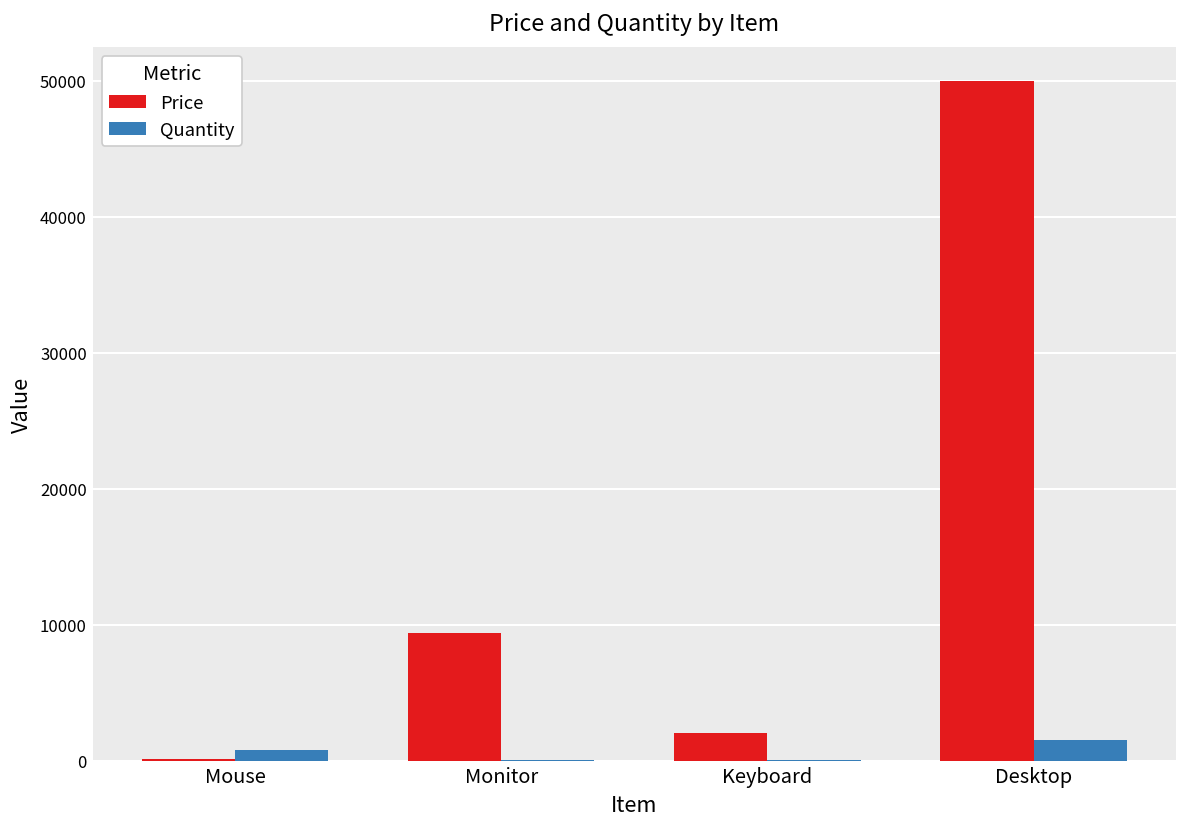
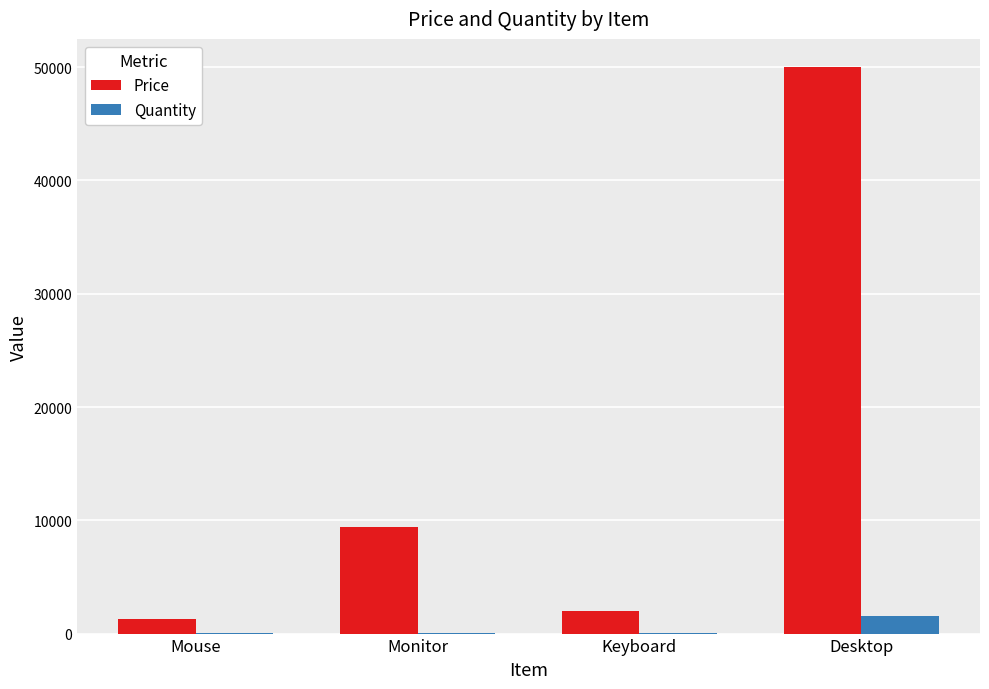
Price, Mouse: 100 -> 1300
Quantity, Mouse: 800 -> 0
